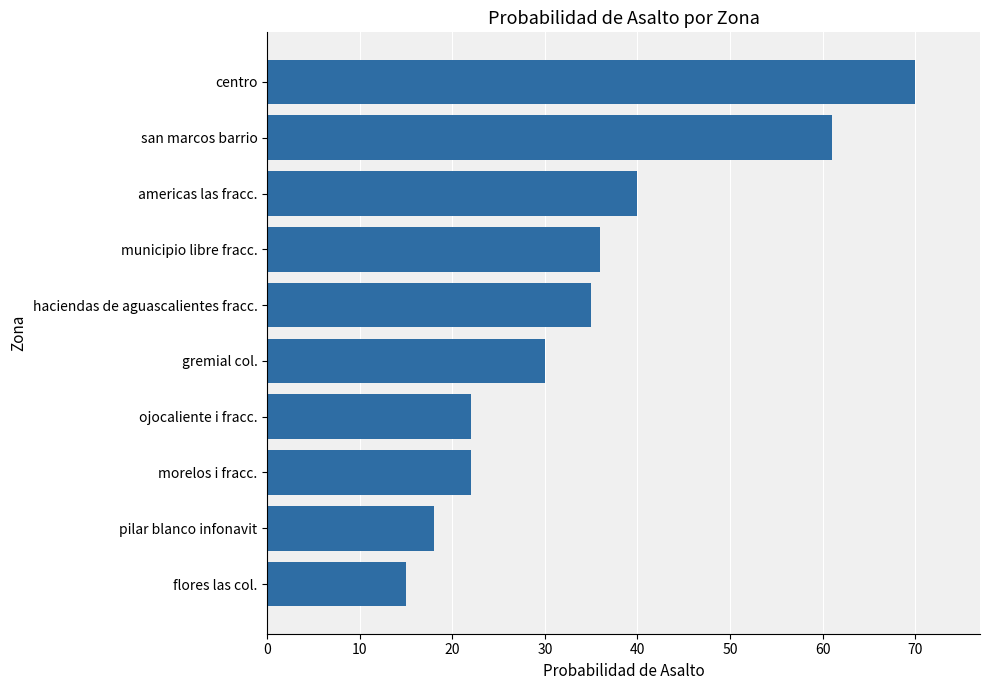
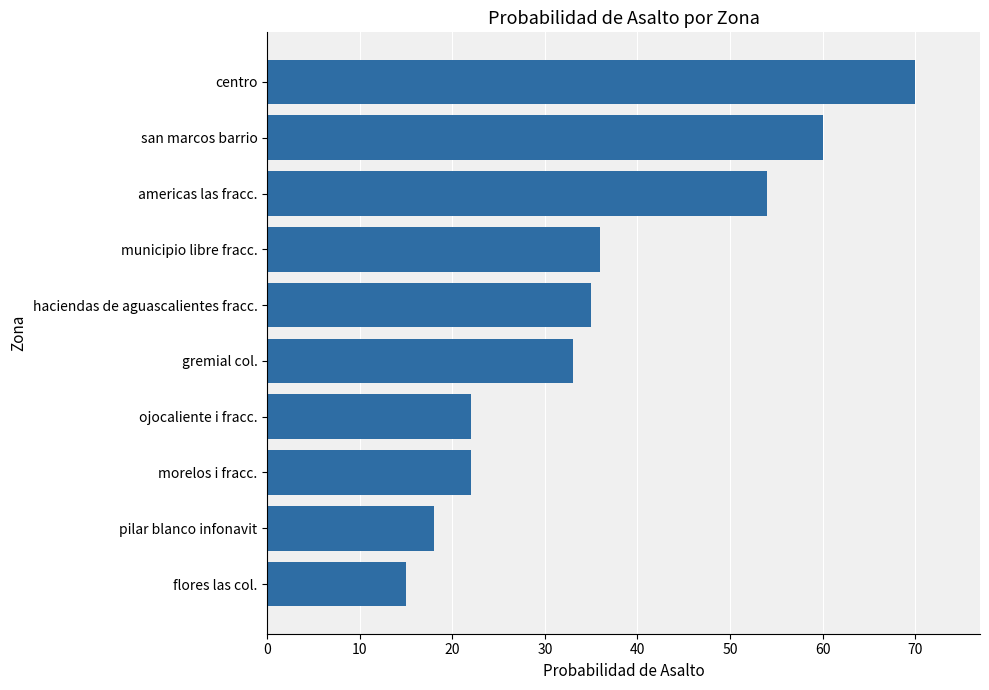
san marcos barrio: 61 -> 60
americas las fracc.: 40 -> 54
gremial col.: 30 -> 33
